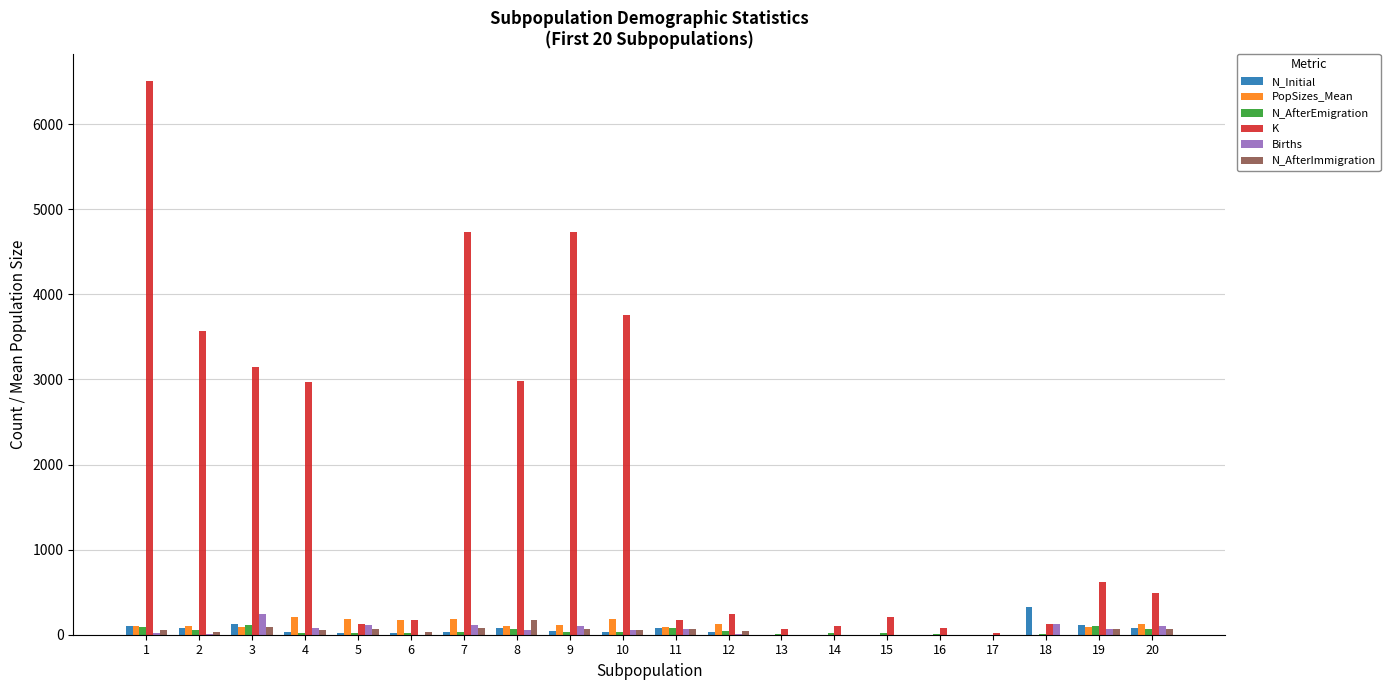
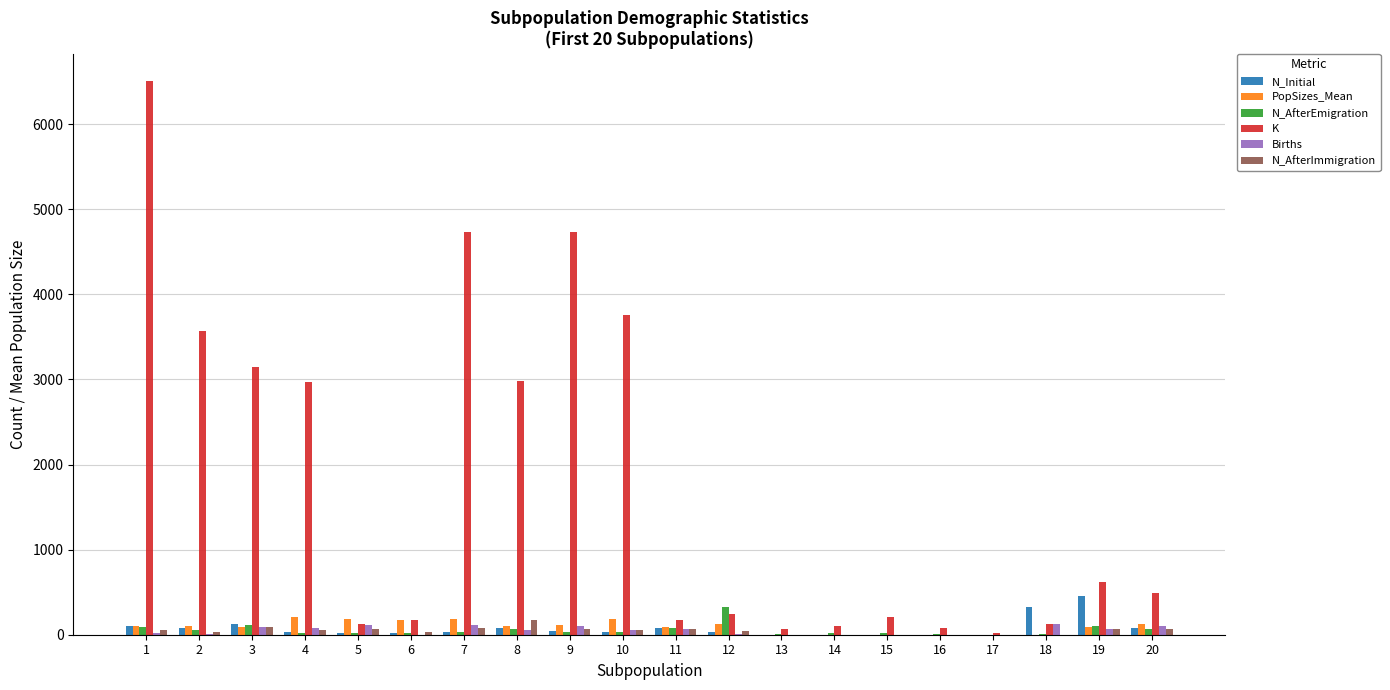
Births, 3: 200 -> 100
N_AfterEmigration, 12: 0 -> 300
N_Initial, 19: 100 -> 500
